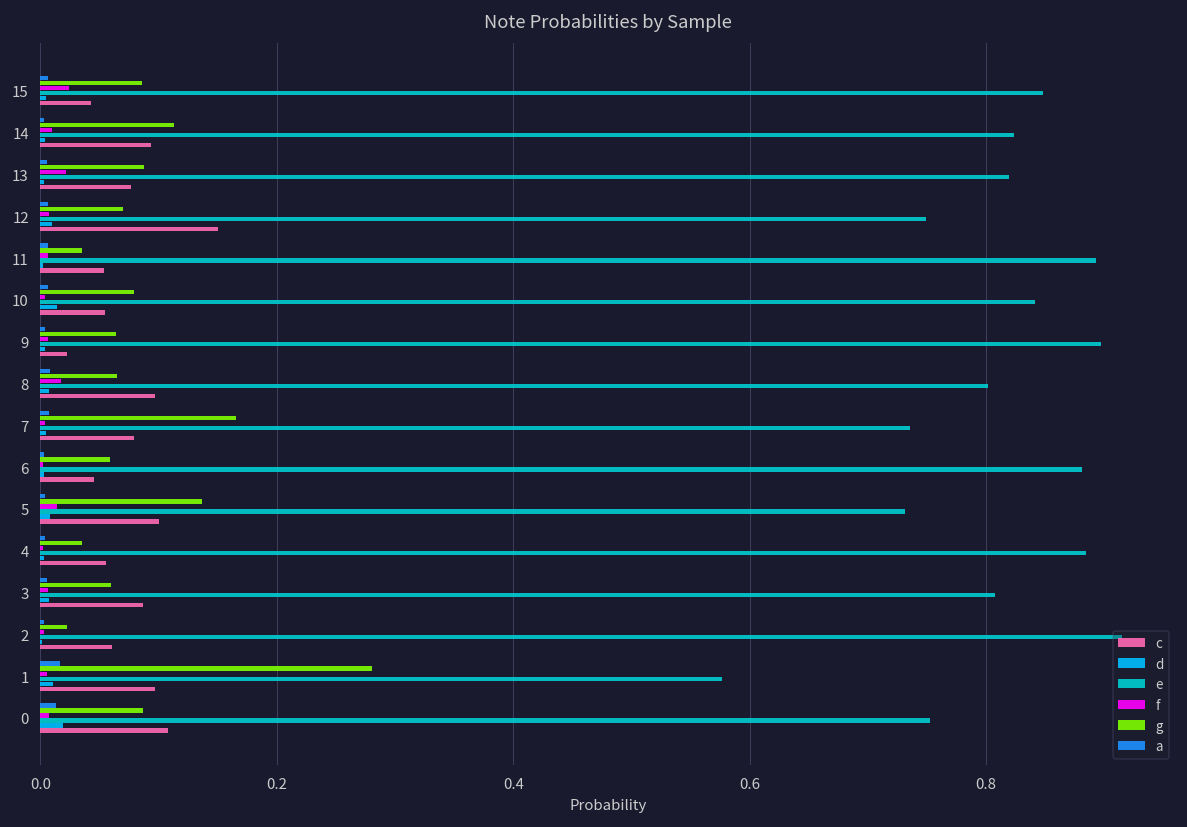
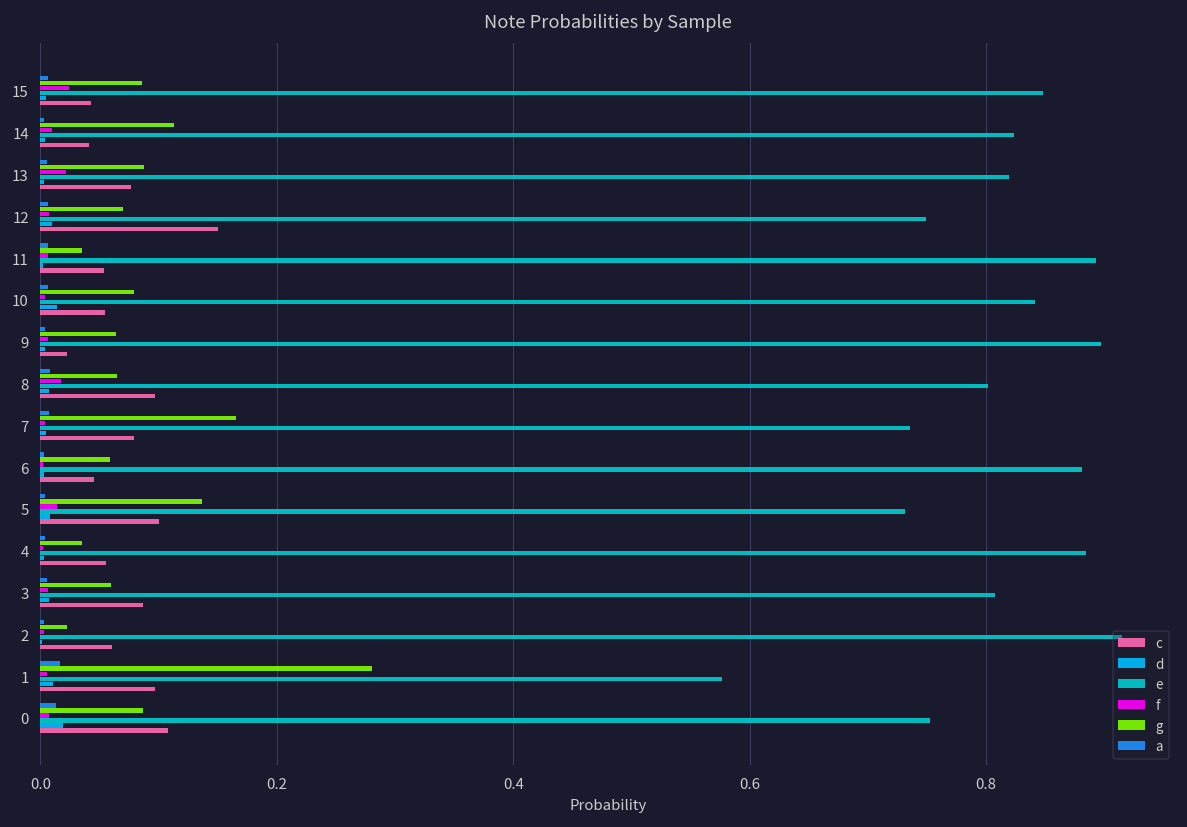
c, 14: 0.09 -> 0.04
